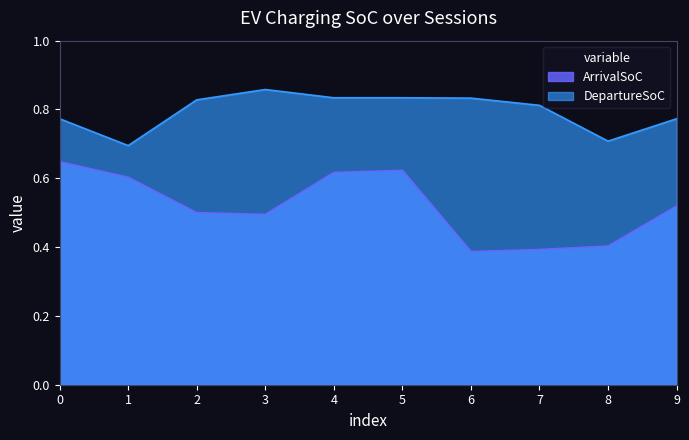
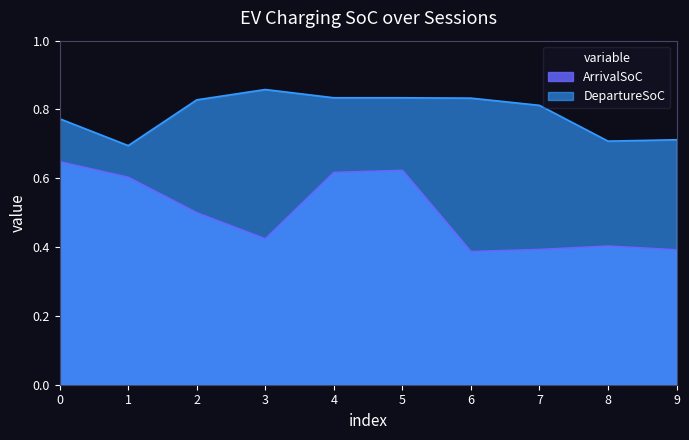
ArrivalSoC, 3: 0.50 -> 0.42
ArrivalSoC, 9: 0.52 -> 0.39
DepartureSoC, 9: 0.77 -> 0.71
